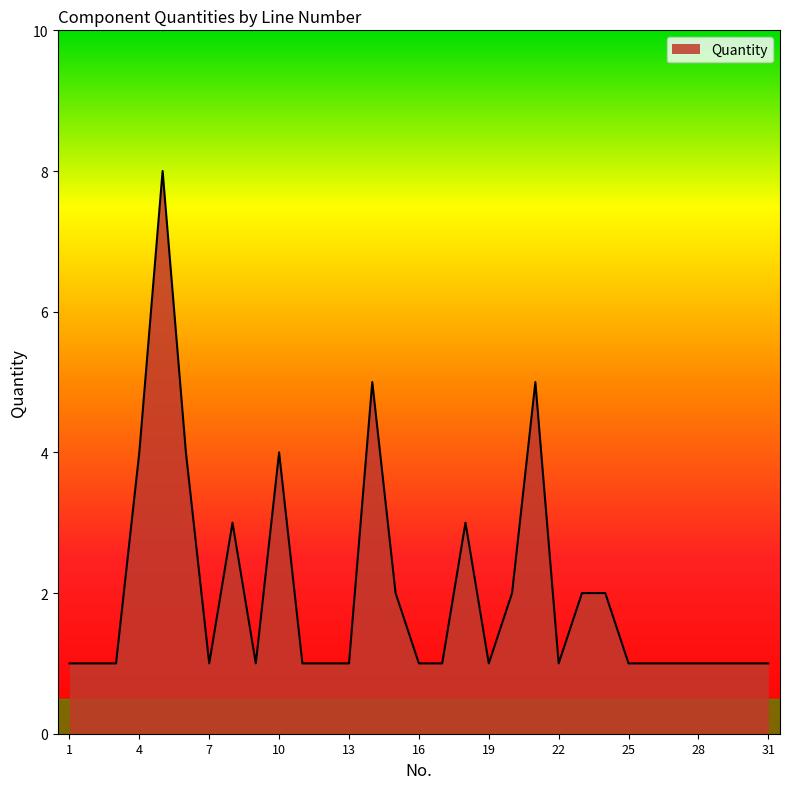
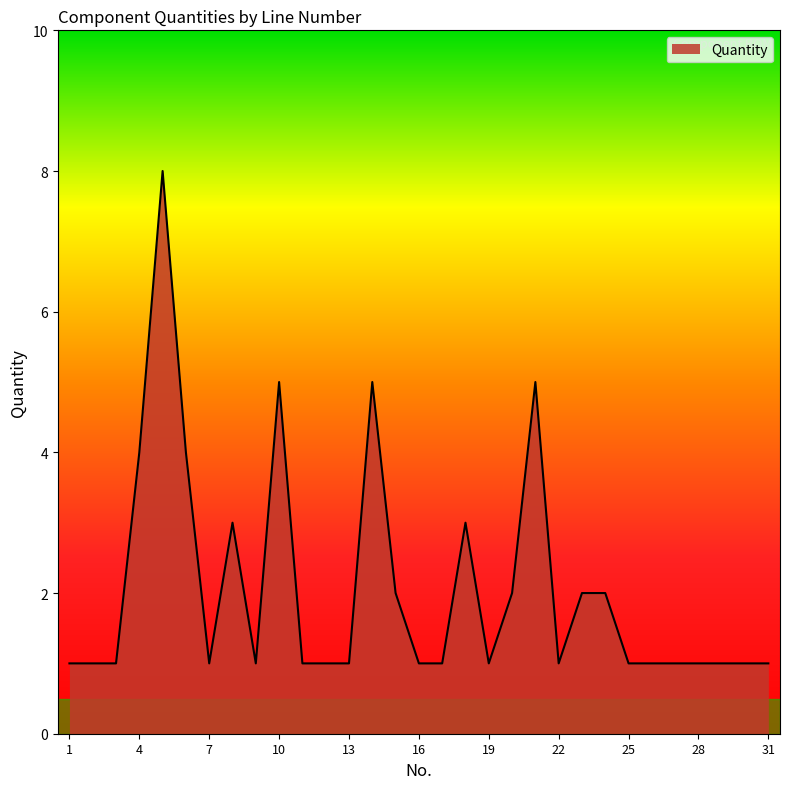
10: 4 -> 5
